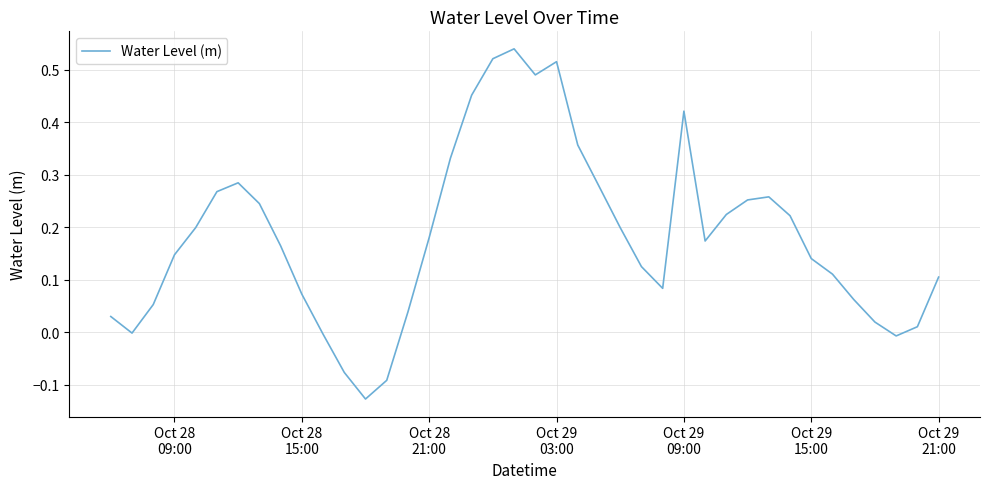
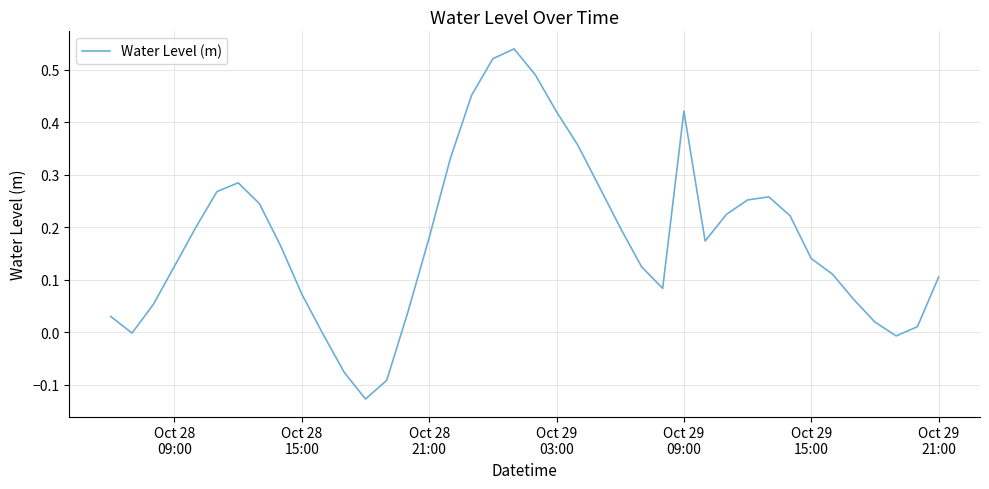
Oct 28 09:00: 0.15 -> 0.13
Oct 29 03:00: 0.52 -> 0.42
